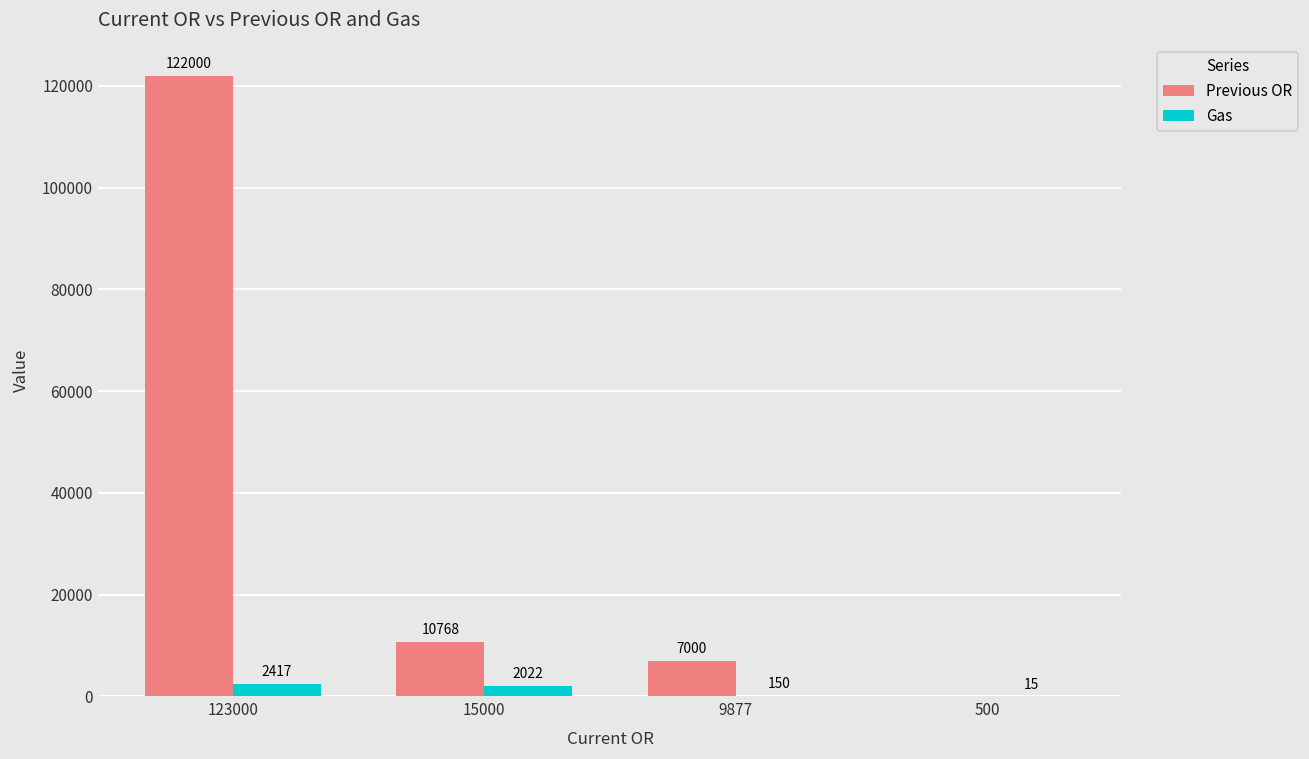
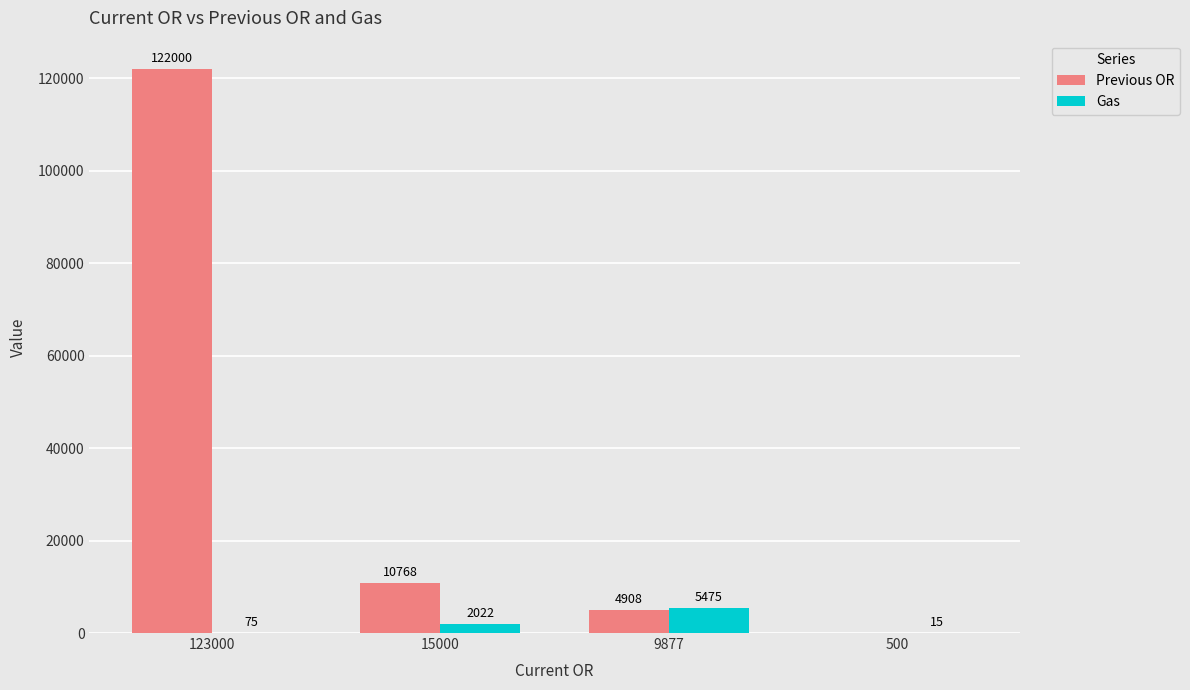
Gas, 123000: 2417 -> 75
Previous OR, 9877: 7000 -> 4908
Gas, 9877: 150 -> 5475
